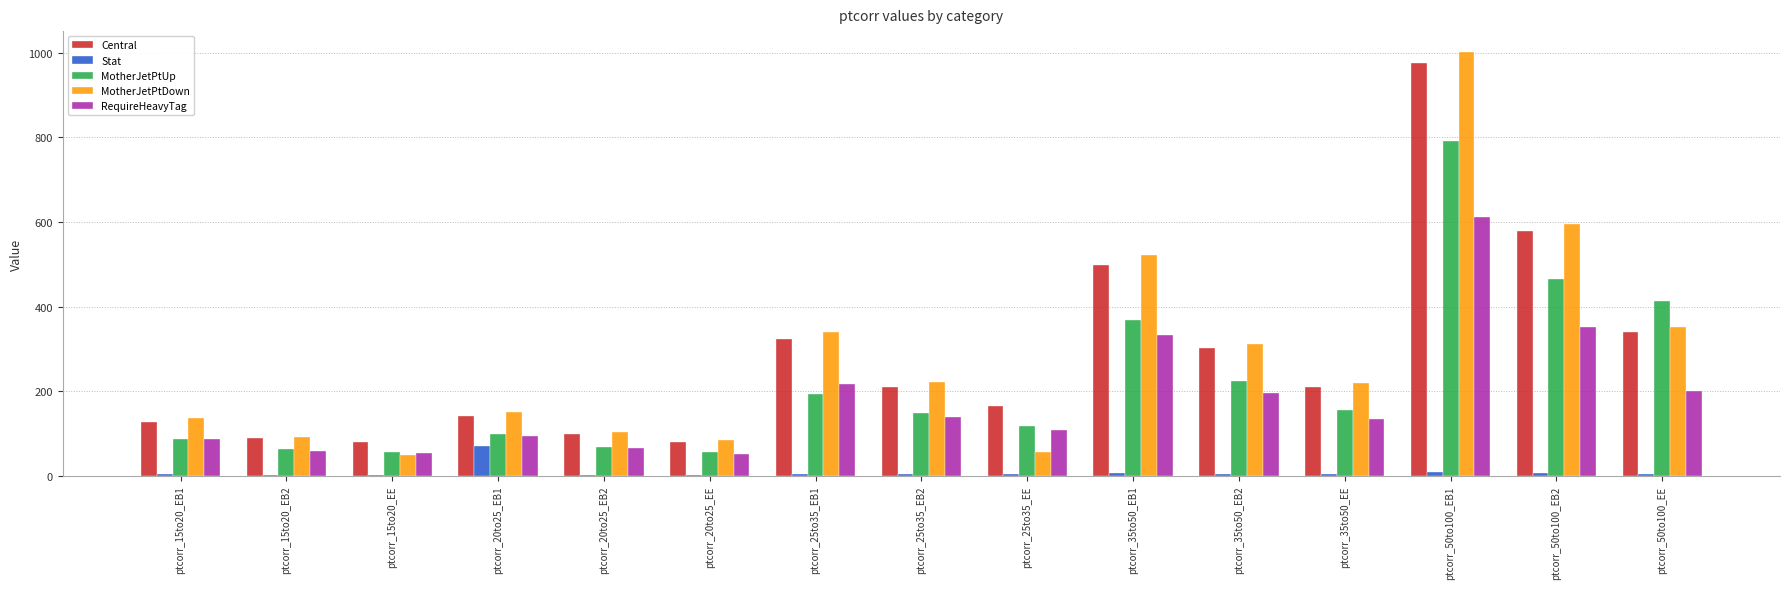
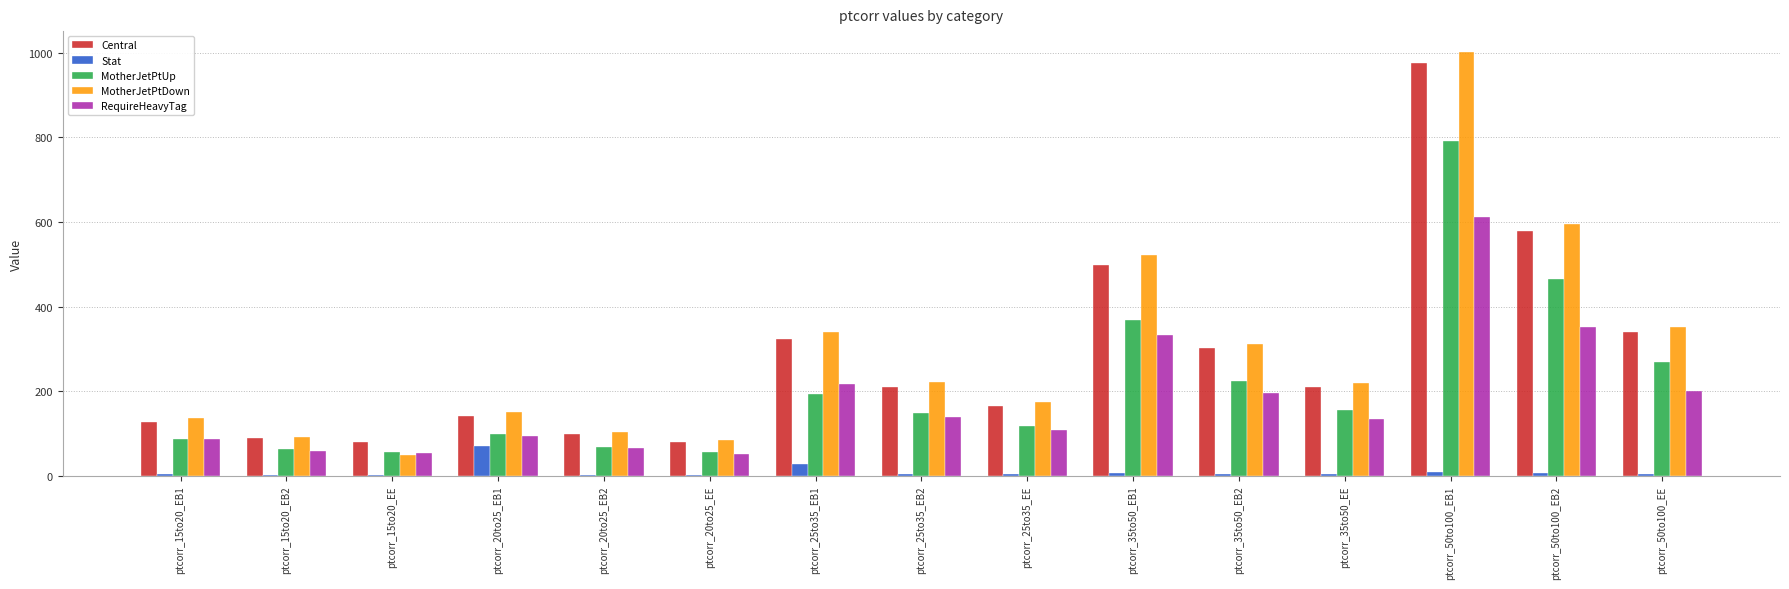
Stat, ptcorr_25to35_EB1: 10 -> 30
MotherJetPtDown, ptcorr_25to35_EE: 60 -> 180
MotherJetPtUp, ptcorr_50to100_EE: 410 -> 270
